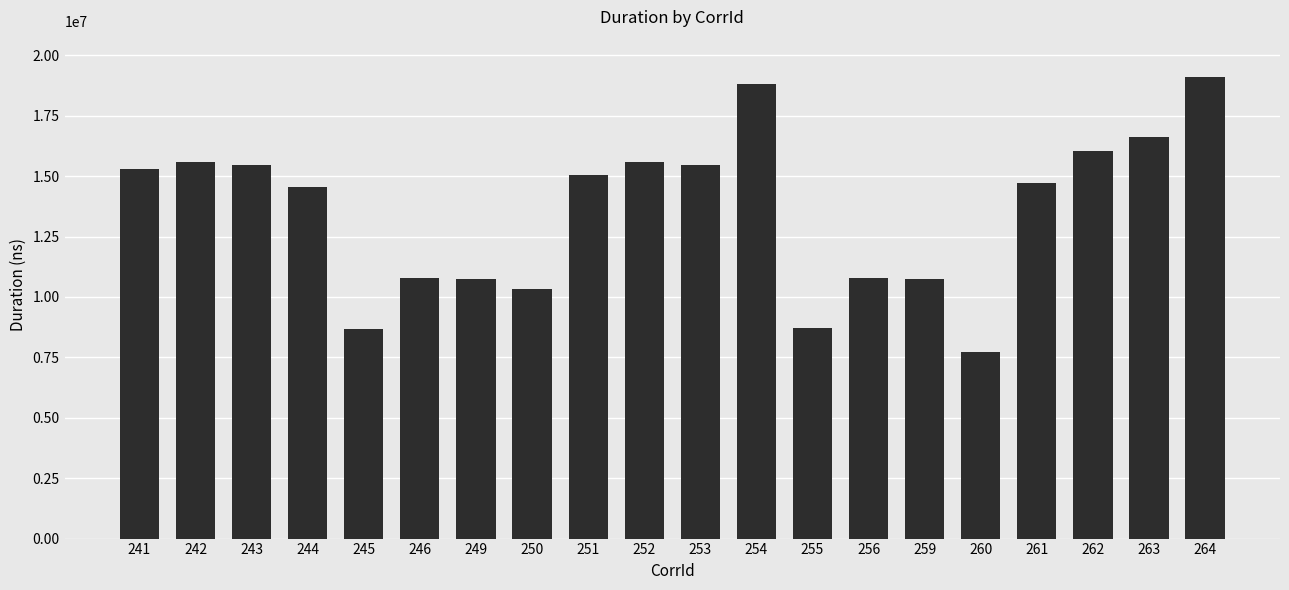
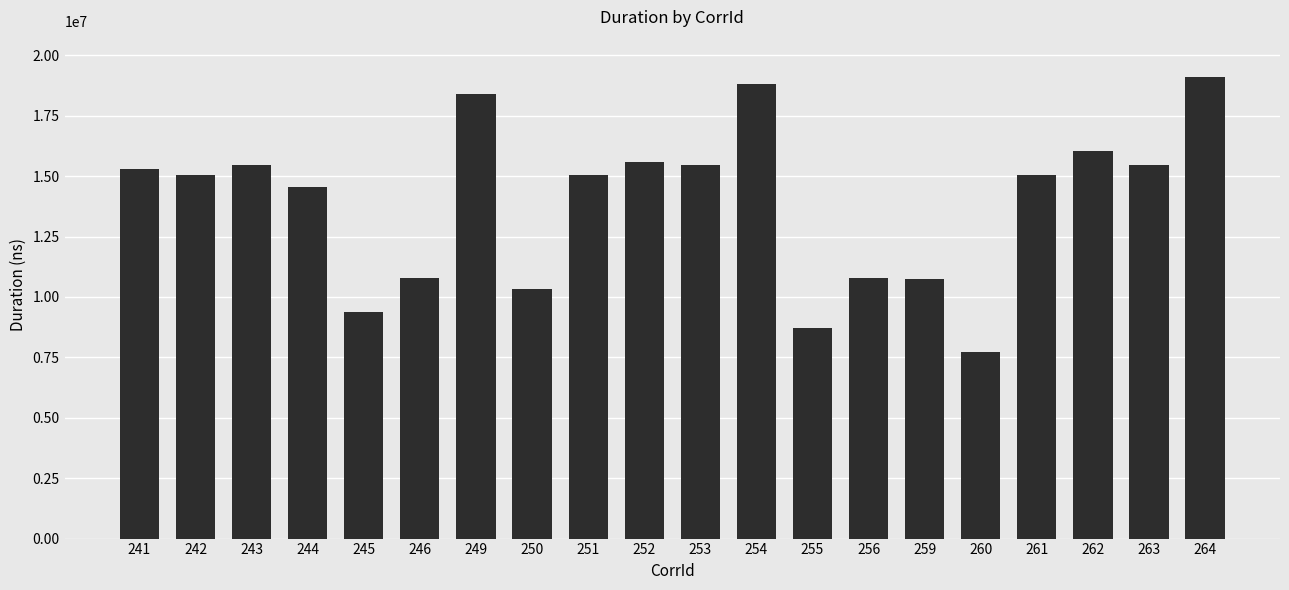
242: 15600000 -> 15000000
245: 8700000 -> 9400000
249: 10700000 -> 18400000
261: 14700000 -> 15000000
263: 16600000 -> 15500000
